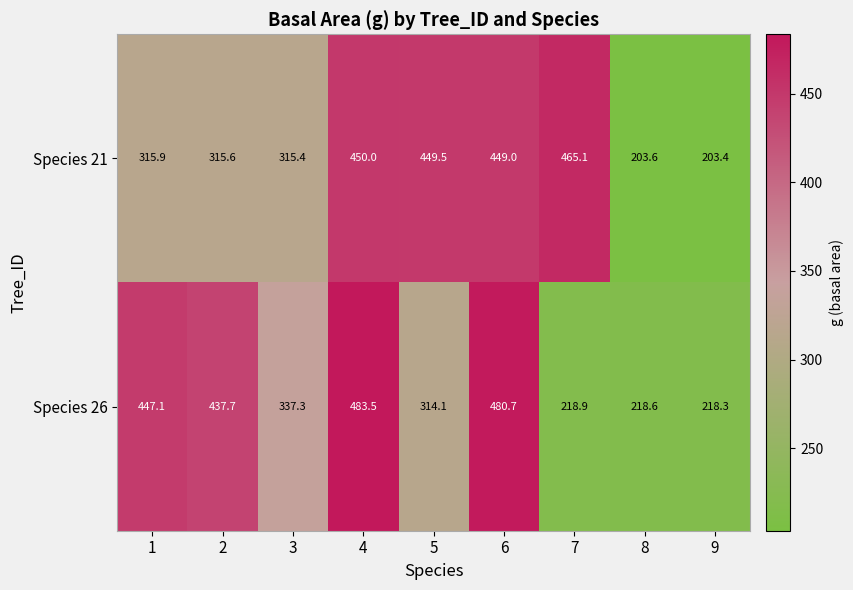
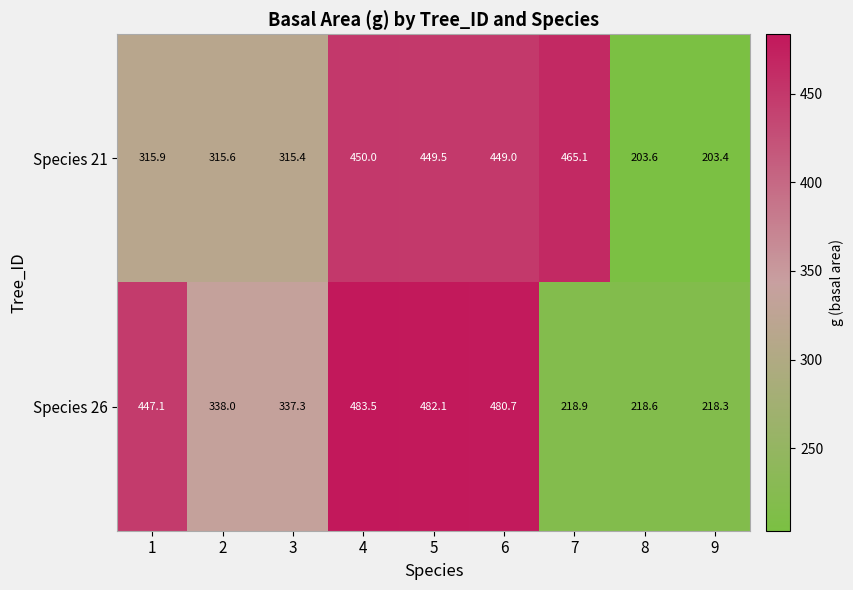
Species 26, 2: 437.7 -> 338.0
Species 26, 5: 314.1 -> 482.1
